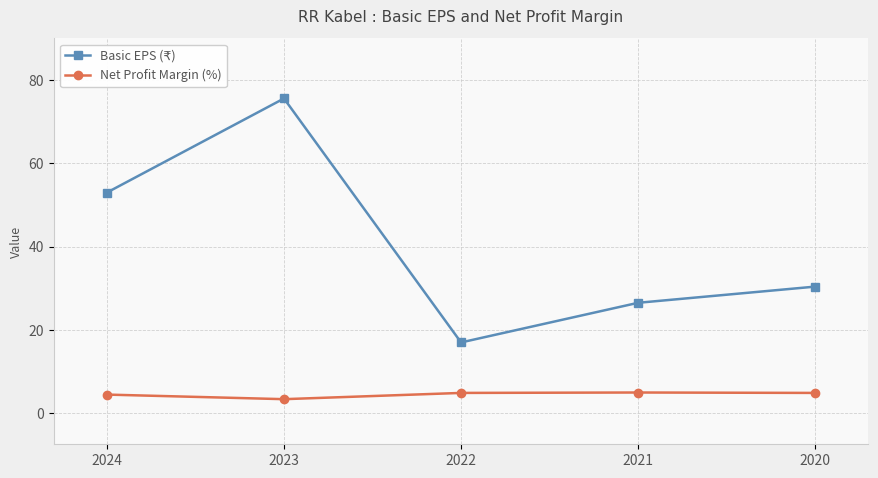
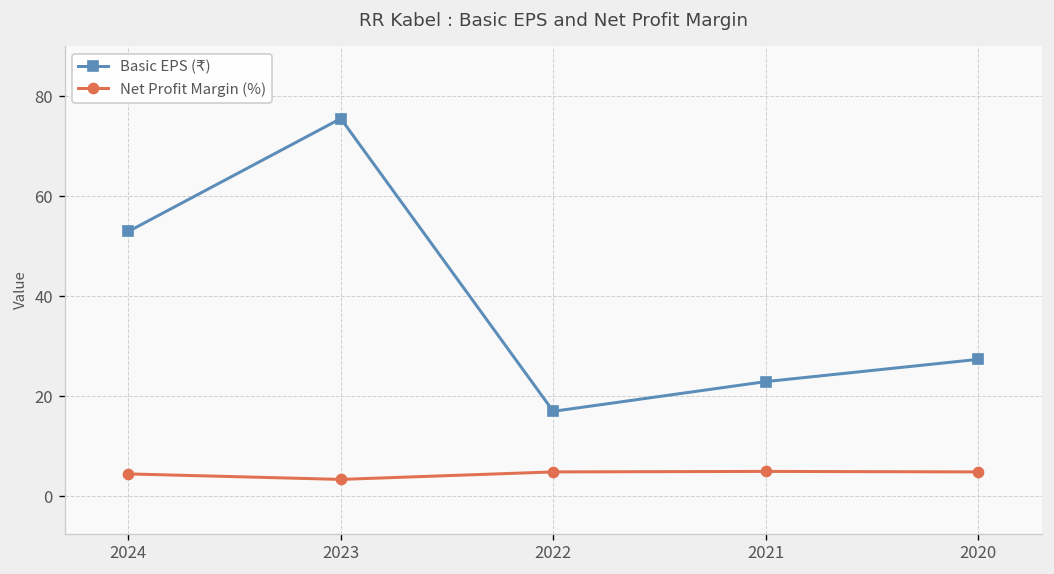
Basic EPS (₹), 2021: 27 -> 23
Basic EPS (₹), 2020: 30 -> 27
